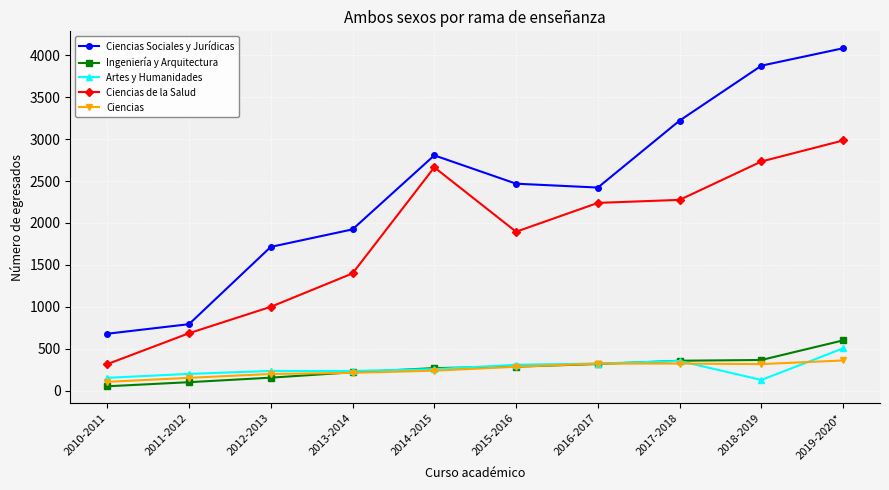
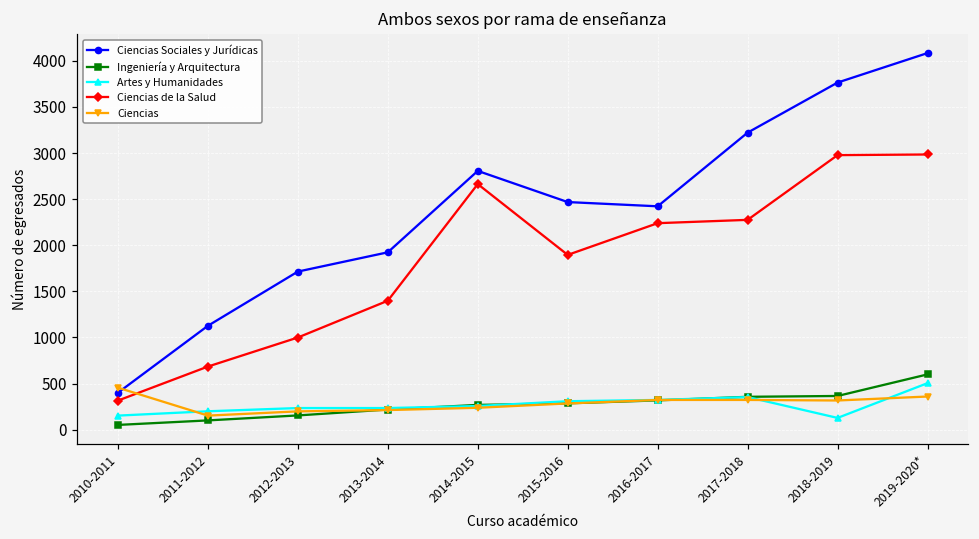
Ciencias Sociales y Jurídicas, 2010-2011: 700 -> 400
Ciencias, 2010-2011: 100 -> 500
Ciencias Sociales y Jurídicas, 2011-2012: 800 -> 1100
Ciencias Sociales y Jurídicas, 2018-2019: 3900 -> 3800
Ciencias de la Salud, 2018-2019: 2700 -> 3000
